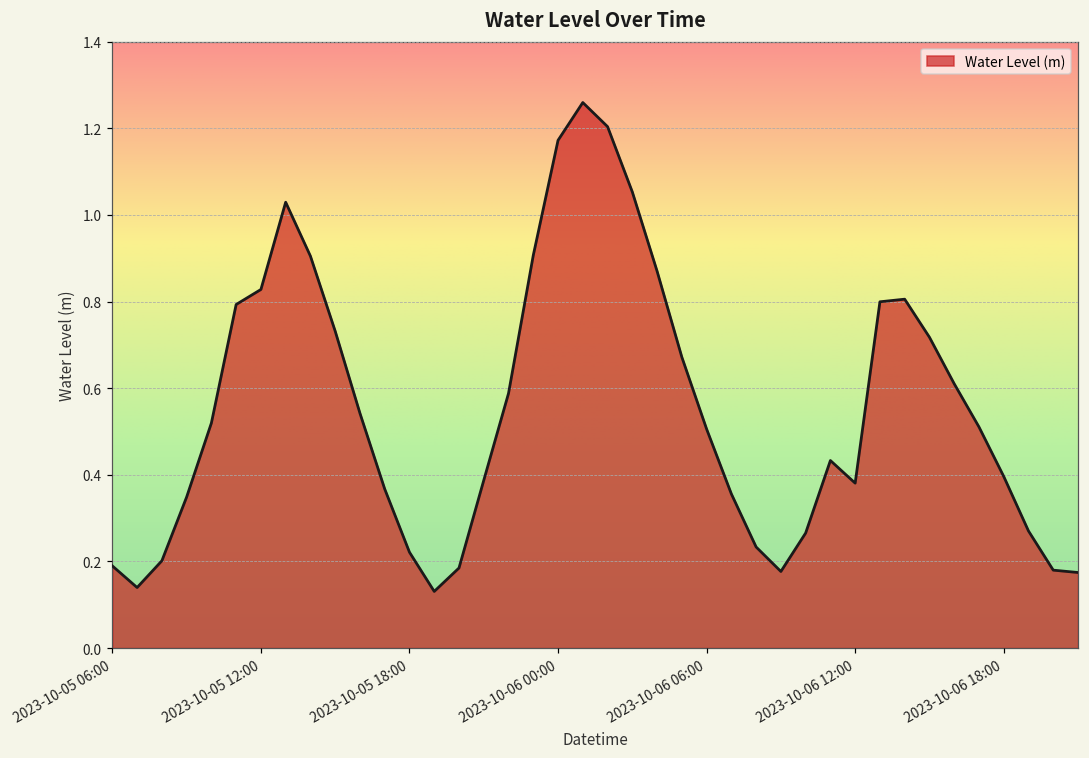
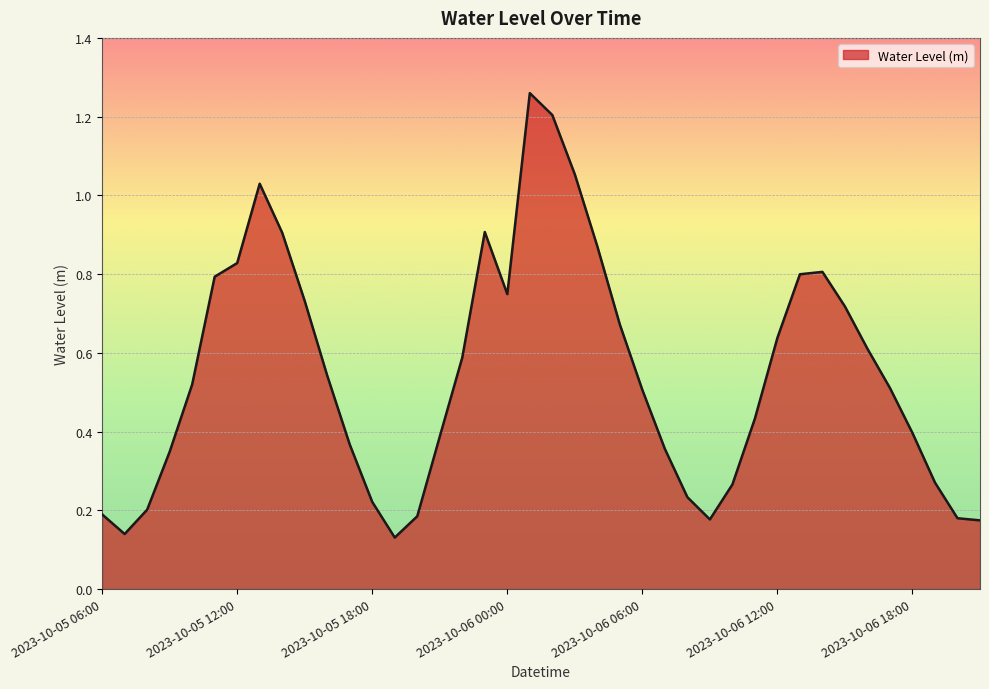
2023-10-06 00:00: 1.17 -> 0.75
2023-10-06 12:00: 0.38 -> 0.64
